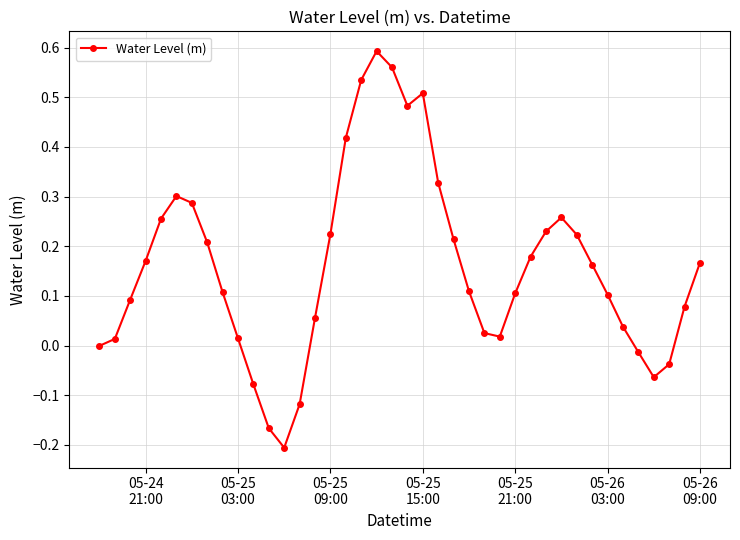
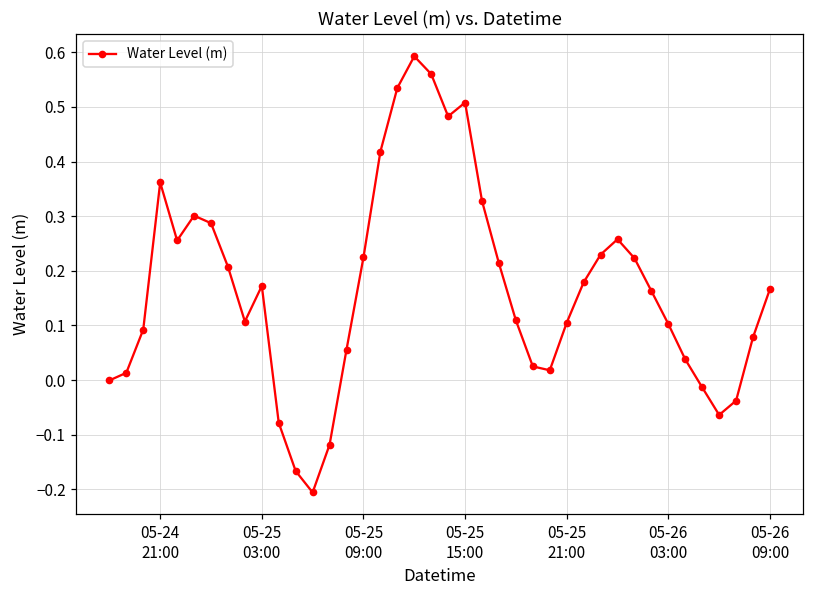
05-24 21:00: 0.17 -> 0.36
05-25 03:00: 0.01 -> 0.17
